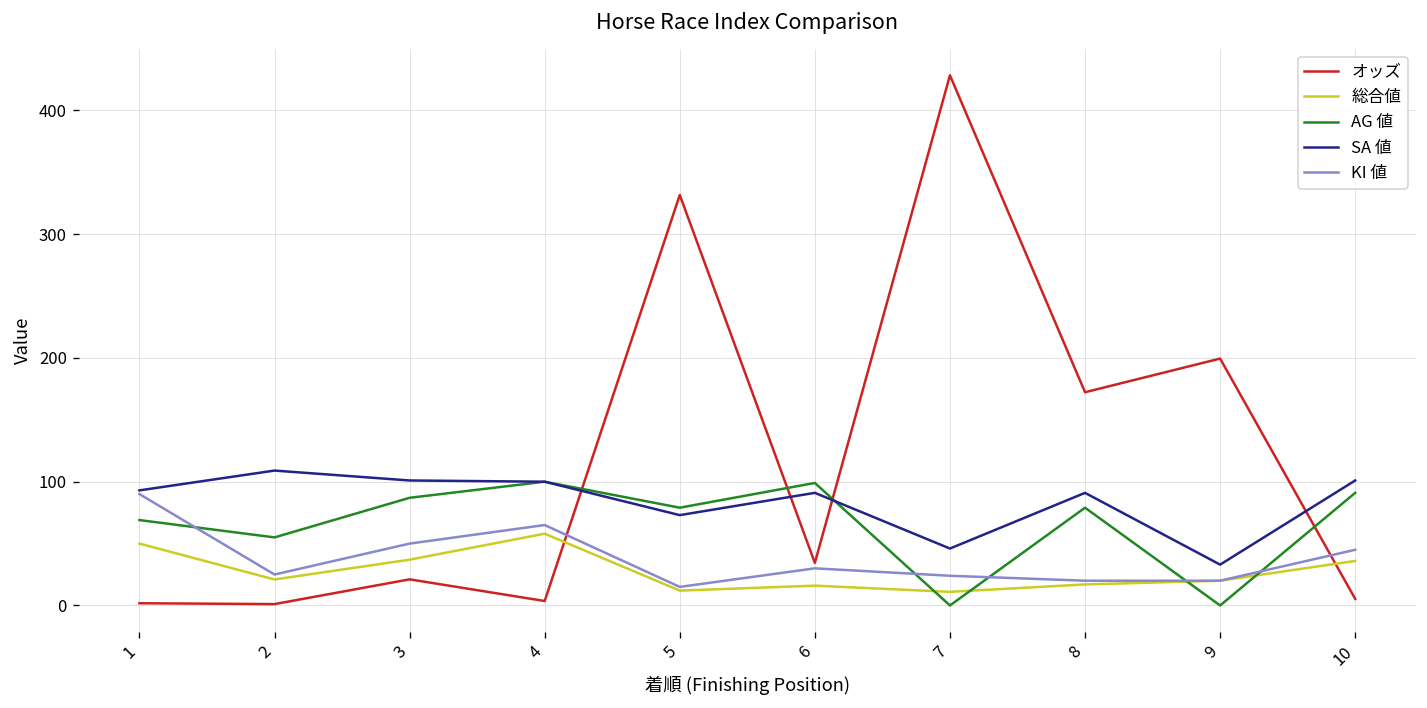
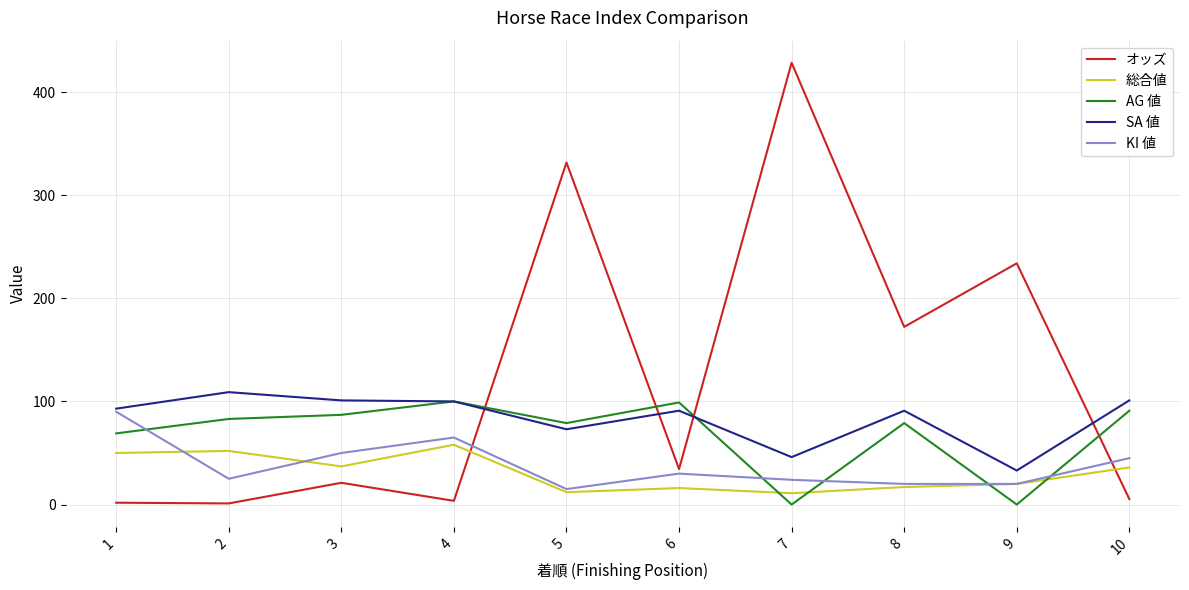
総合値, 2: 21 -> 52
AG 値, 2: 55 -> 83
オッズ, 9: 200 -> 234
